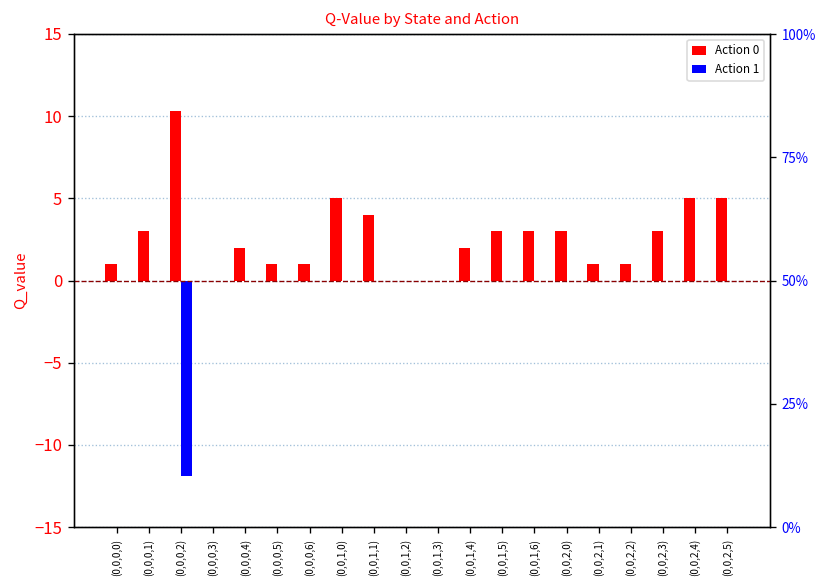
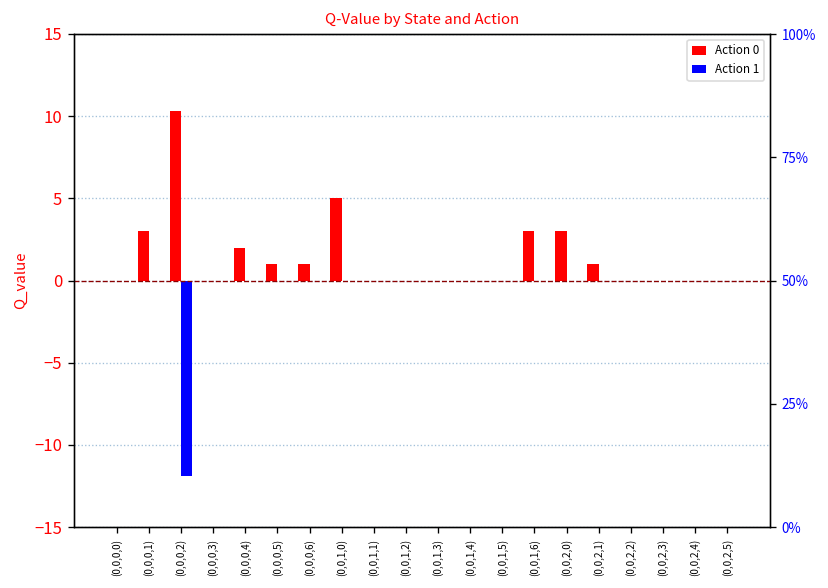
Action 0, (0,0,0,0): 1 -> 0
Action 0, (0,0,1,1): 4 -> 0
Action 0, (0,0,1,4): 2 -> 0
Action 0, (0,0,1,5): 3 -> 0
Action 0, (0,0,2,2): 1 -> 0
Action 0, (0,0,2,3): 3 -> 0
Action 0, (0,0,2,4): 5 -> 0
Action 0, (0,0,2,5): 5 -> 0
